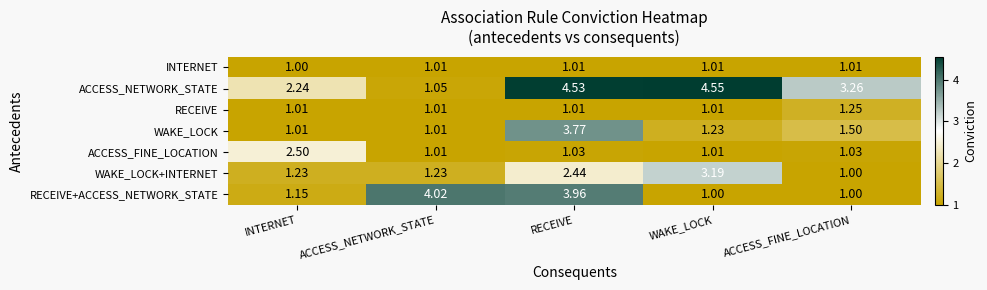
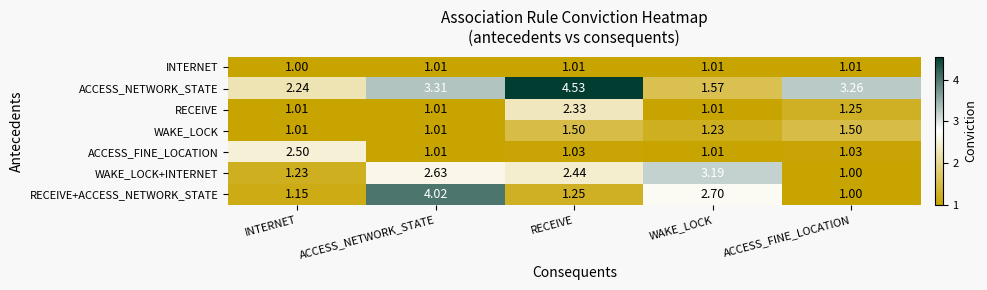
ACCESS_NETWORK_STATE, ACCESS_NETWORK_STATE: 1.05 -> 3.31
ACCESS_NETWORK_STATE, WAKE_LOCK: 4.55 -> 1.57
RECEIVE, RECEIVE: 1.01 -> 2.33
WAKE_LOCK, RECEIVE: 3.77 -> 1.50
WAKE_LOCK+INTERNET, ACCESS_NETWORK_STATE: 1.23 -> 2.63
RECEIVE+ACCESS_NETWORK_STATE, RECEIVE: 3.96 -> 1.25
RECEIVE+ACCESS_NETWORK_STATE, WAKE_LOCK: 1.00 -> 2.70
